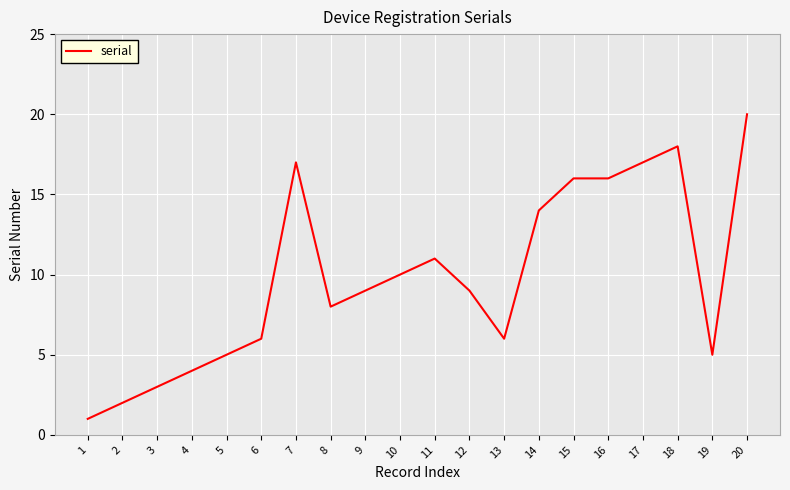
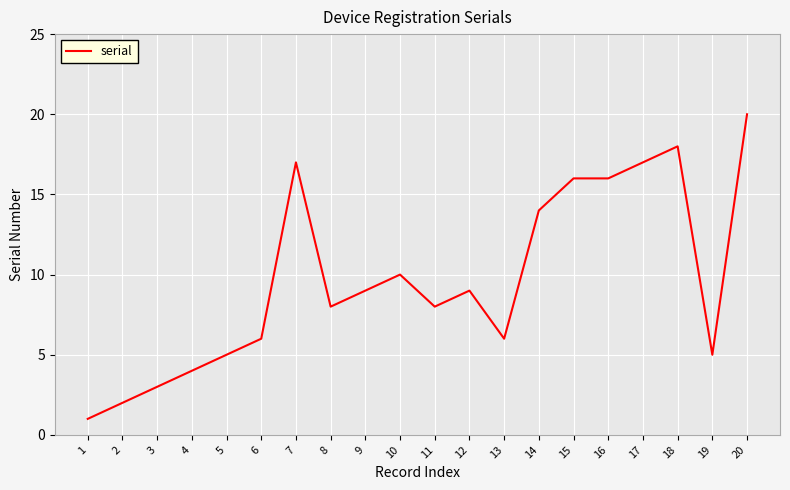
11: 11 -> 8
